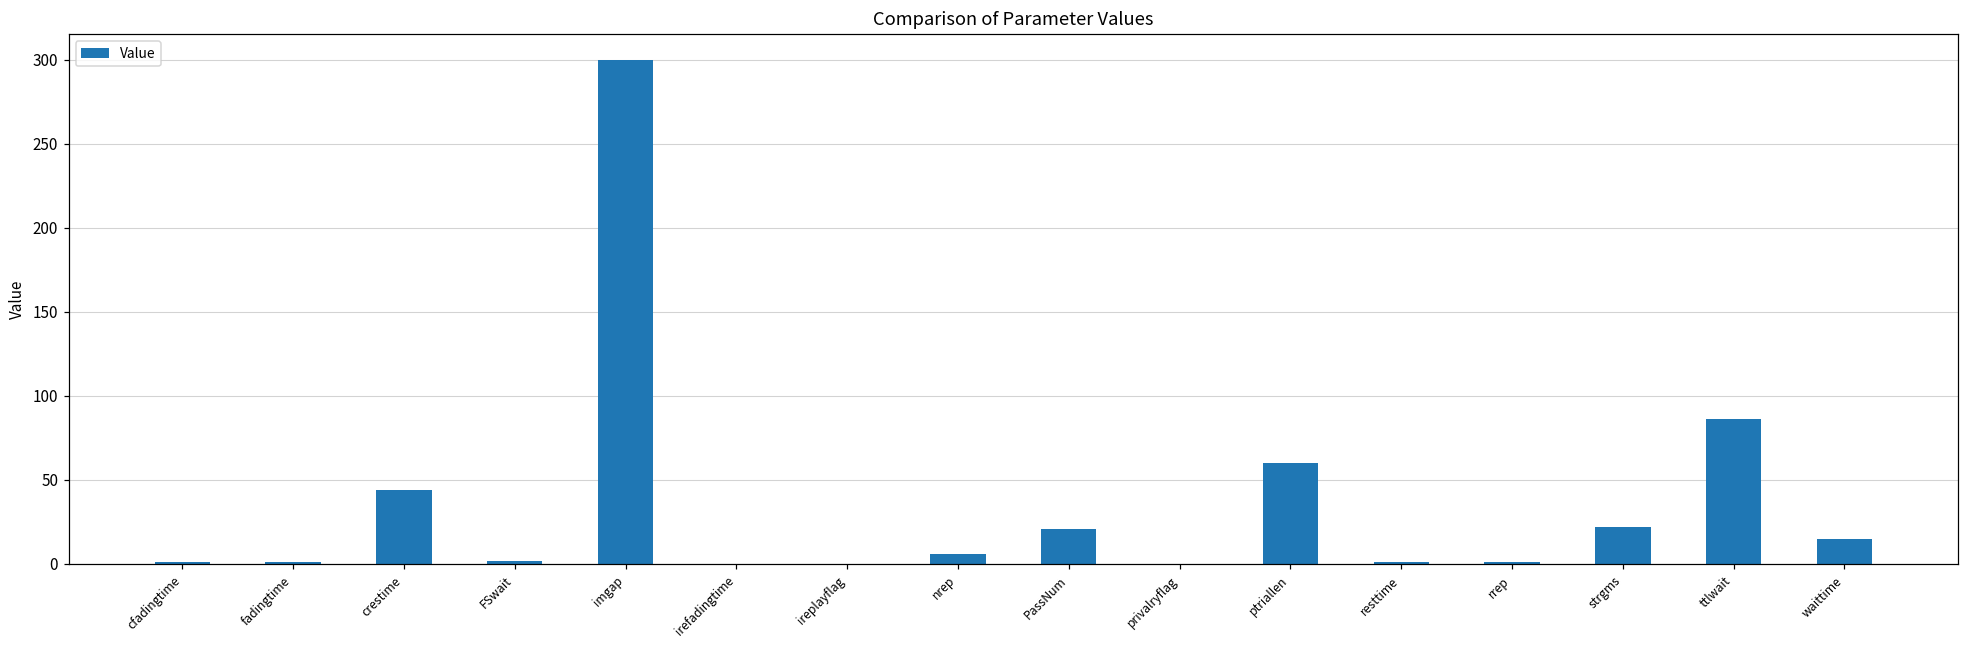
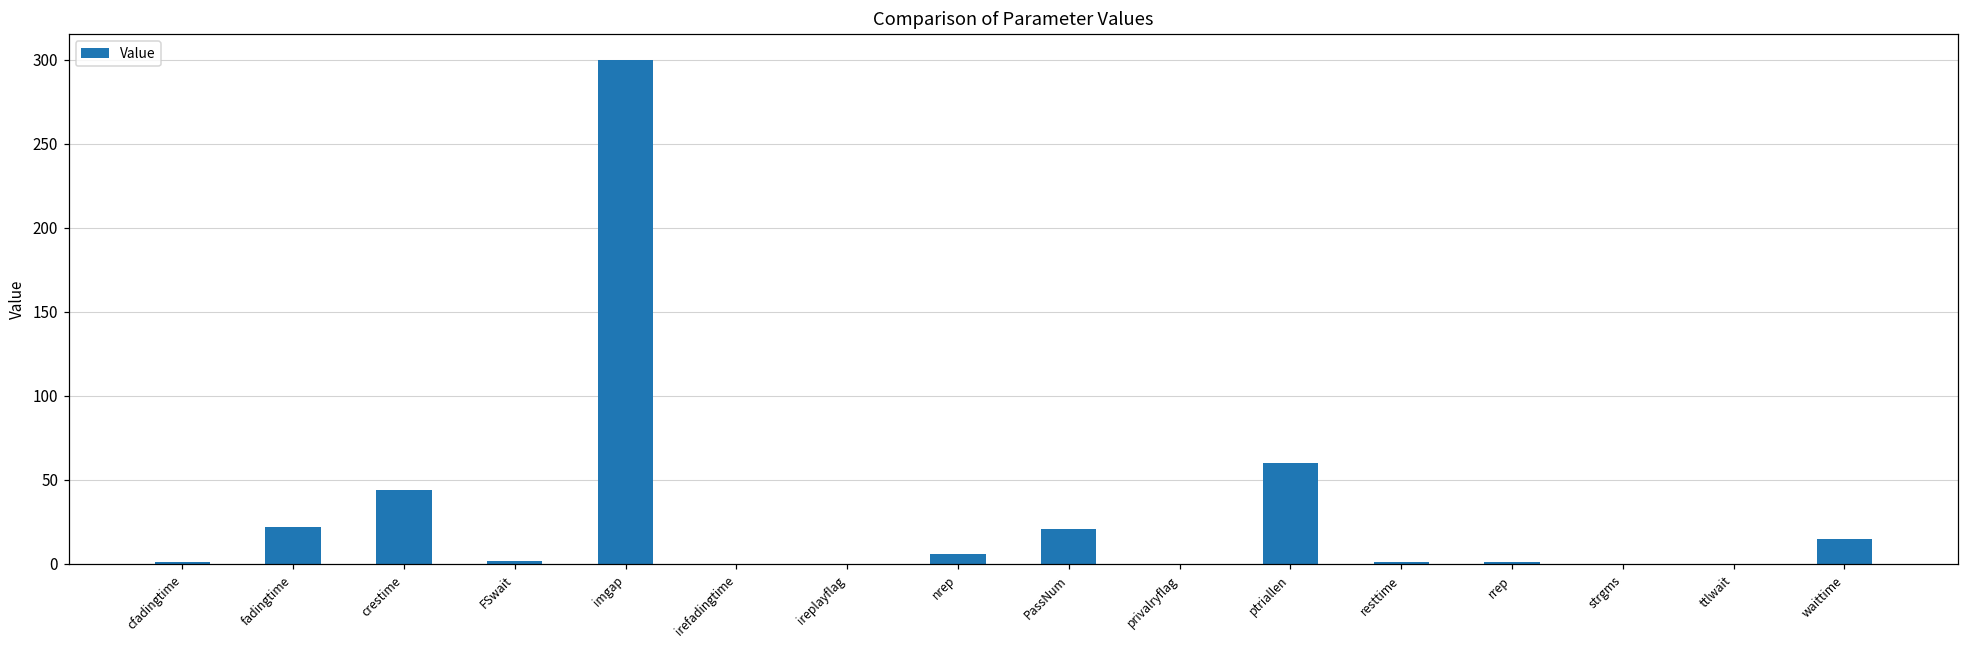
fadingtime: 1 -> 22
strgms: 22 -> 0
ttlwait: 86 -> 0
